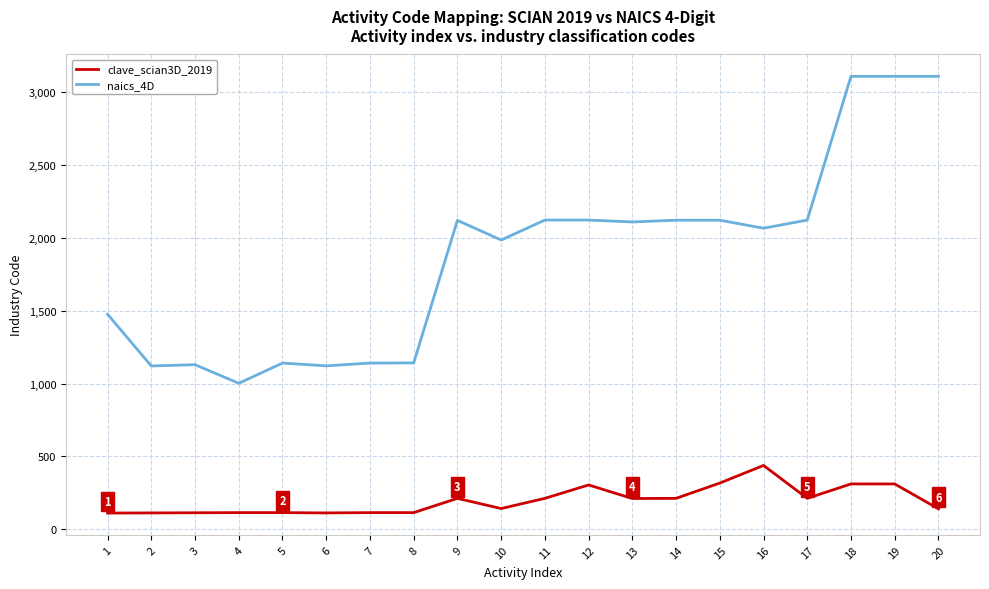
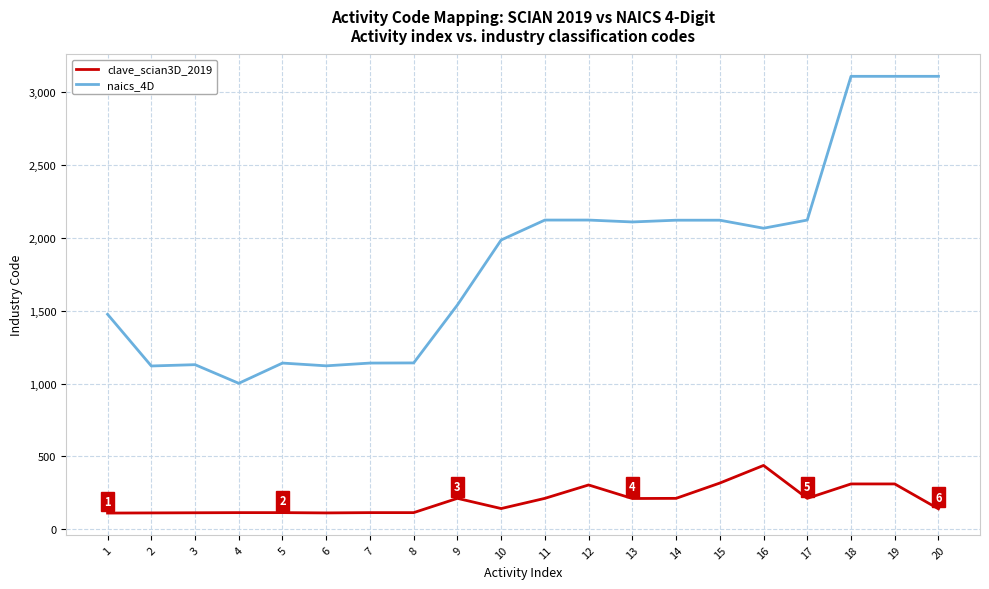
naics_4D, 9: 2,120 -> 1,540
